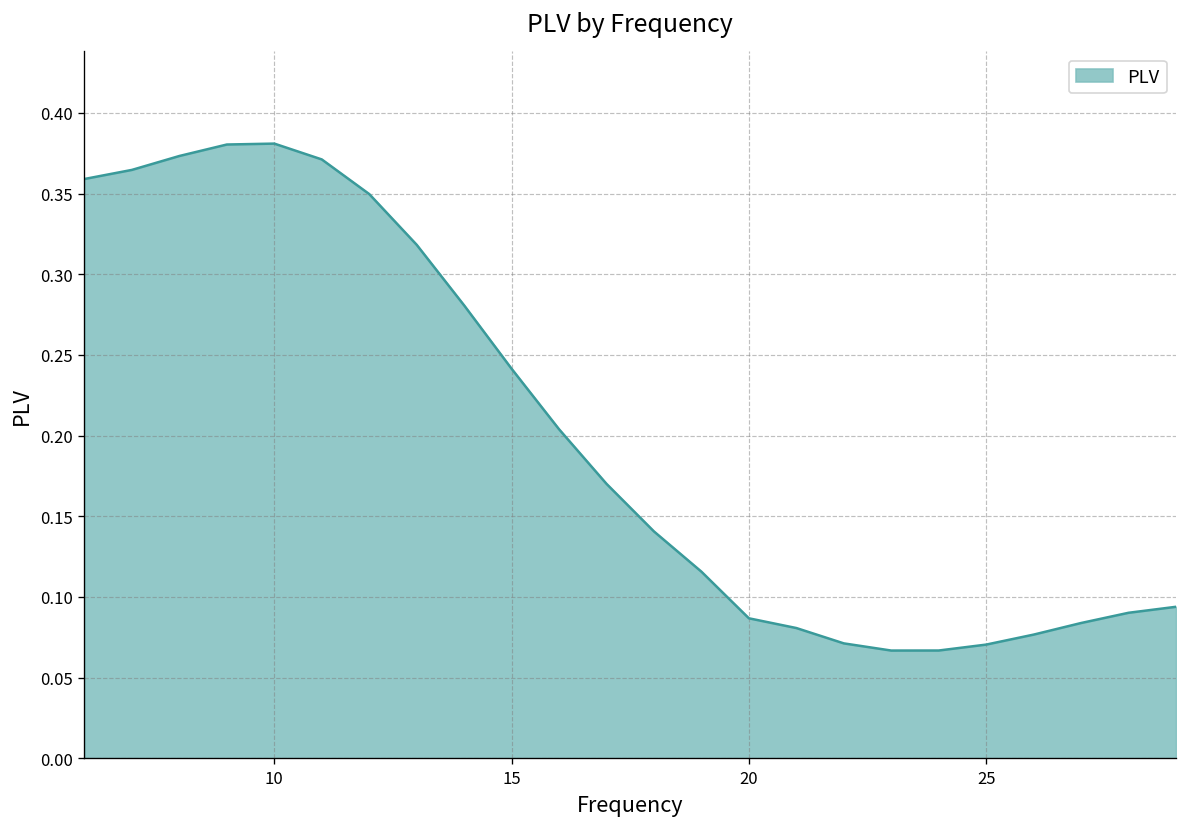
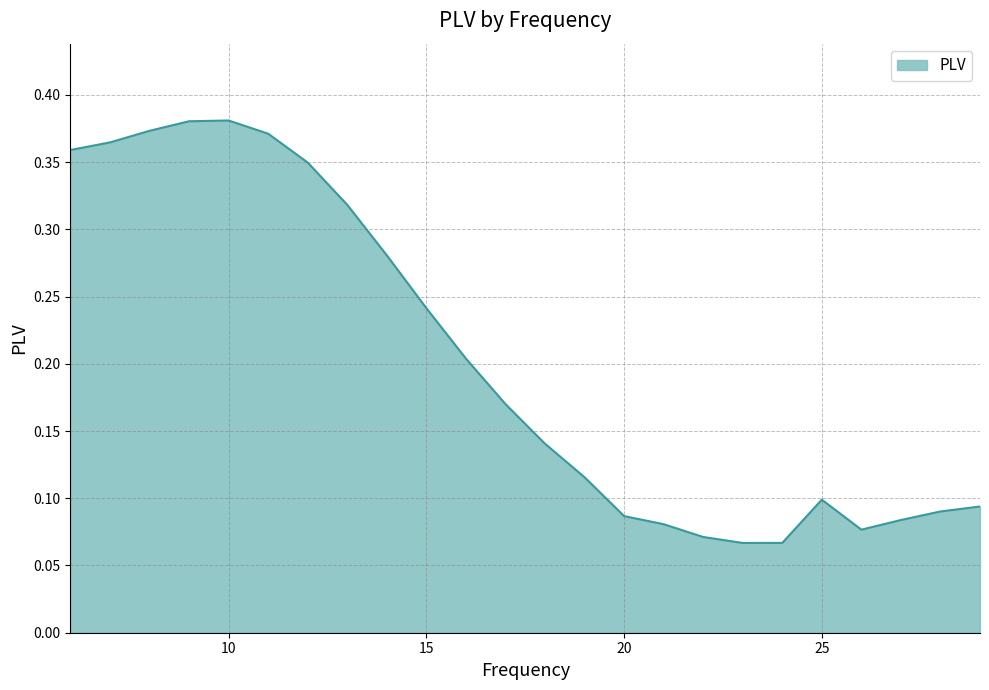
25: 0.070 -> 0.099
